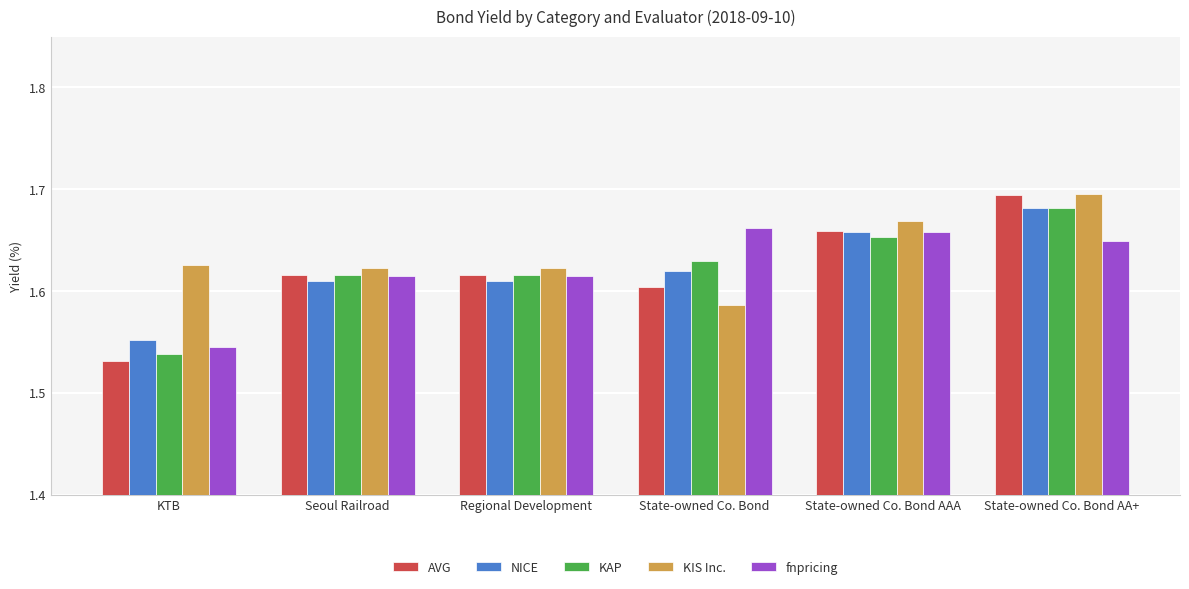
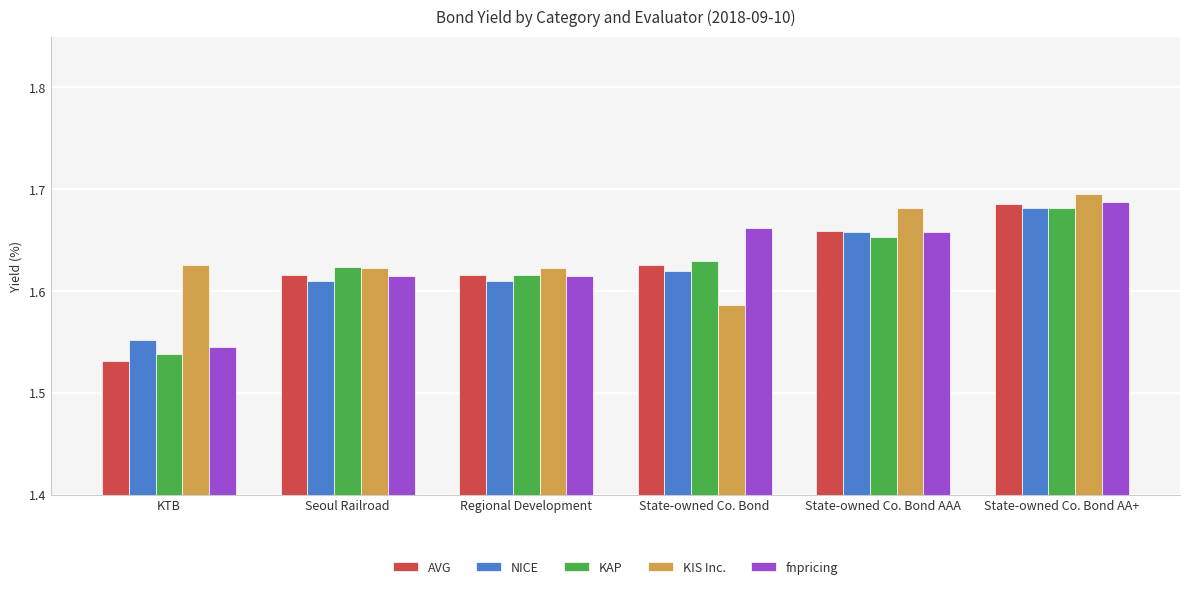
KAP, Seoul Railroad: 1.616 -> 1.624
AVG, State-owned Co. Bond: 1.604 -> 1.626
KIS Inc., State-owned Co. Bond AAA: 1.669 -> 1.682
AVG, State-owned Co. Bond AA+: 1.694 -> 1.686
fnpricing, State-owned Co. Bond AA+: 1.649 -> 1.688
